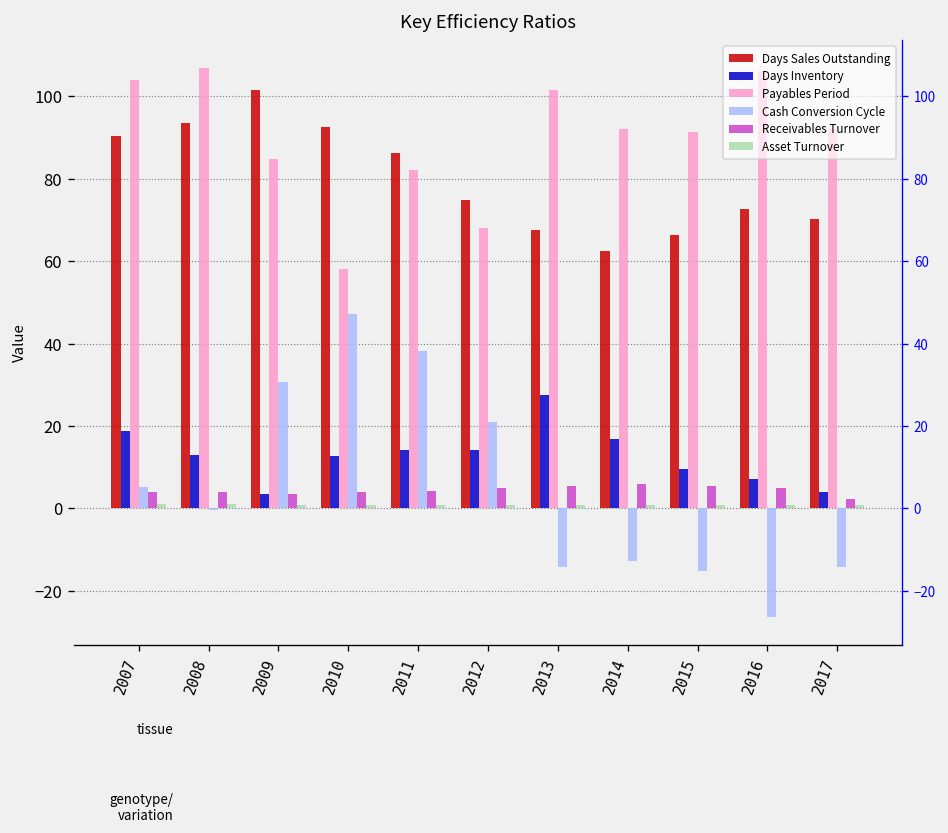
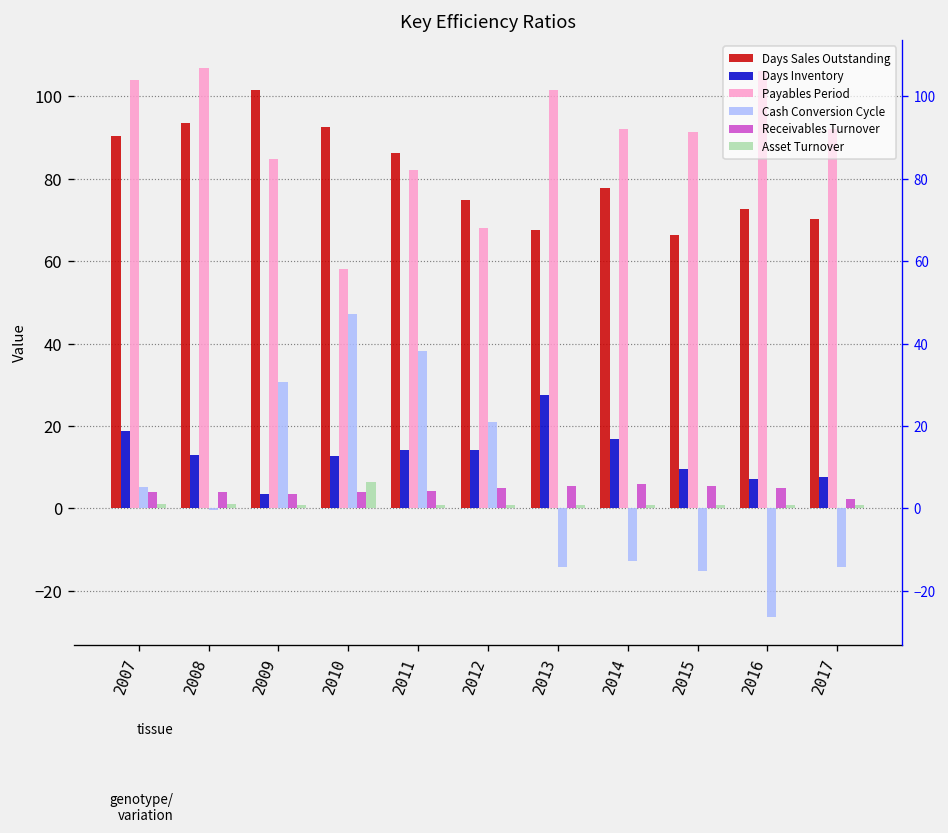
Asset Turnover, 2010: 1 -> 6
Days Sales Outstanding, 2014: 62 -> 78
Days Inventory, 2017: 4 -> 8
